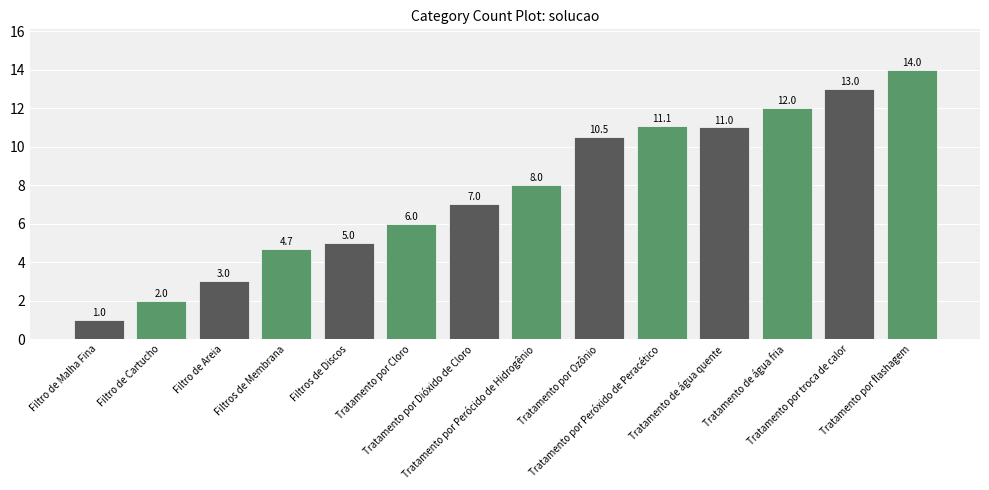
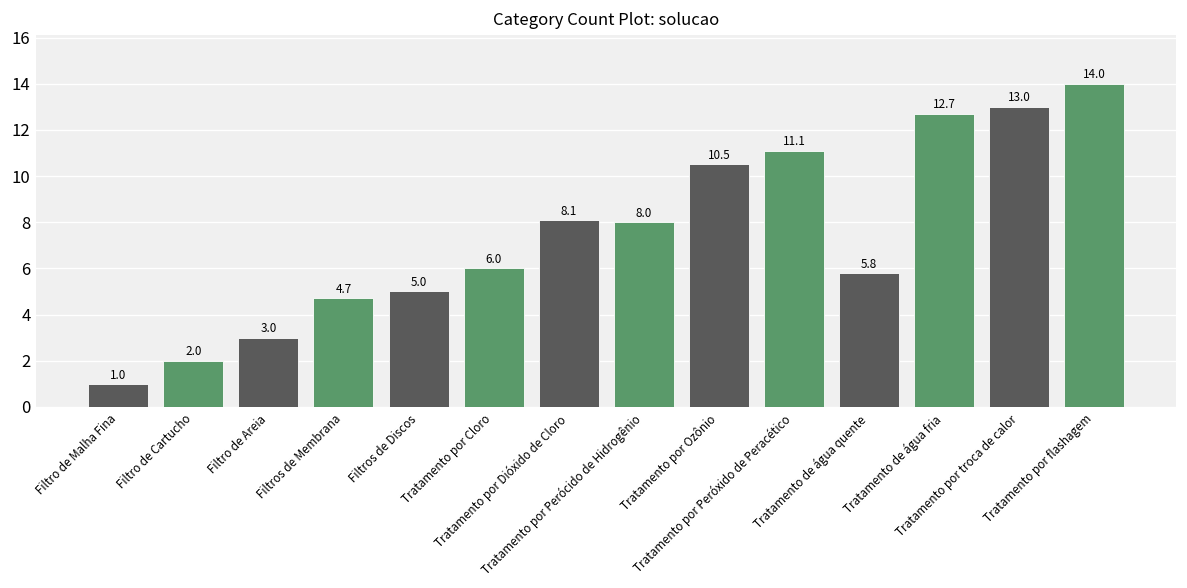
Tratamento por Dióxido de Cloro: 7.0 -> 8.1
Tratamento de água quente: 11.0 -> 5.8
Tratamento de água fria: 12.0 -> 12.7
